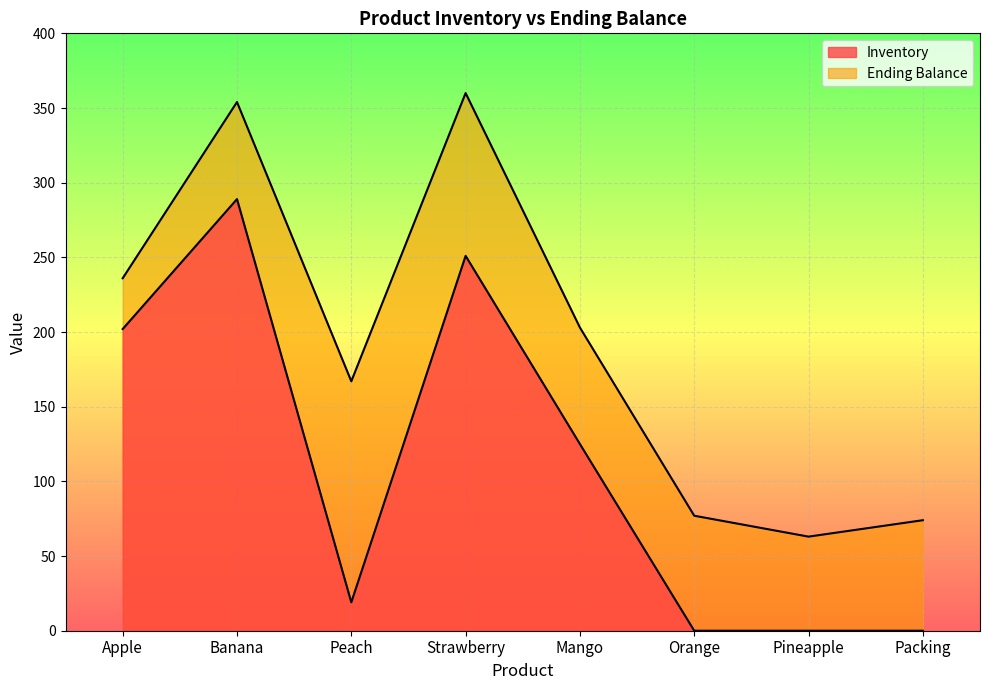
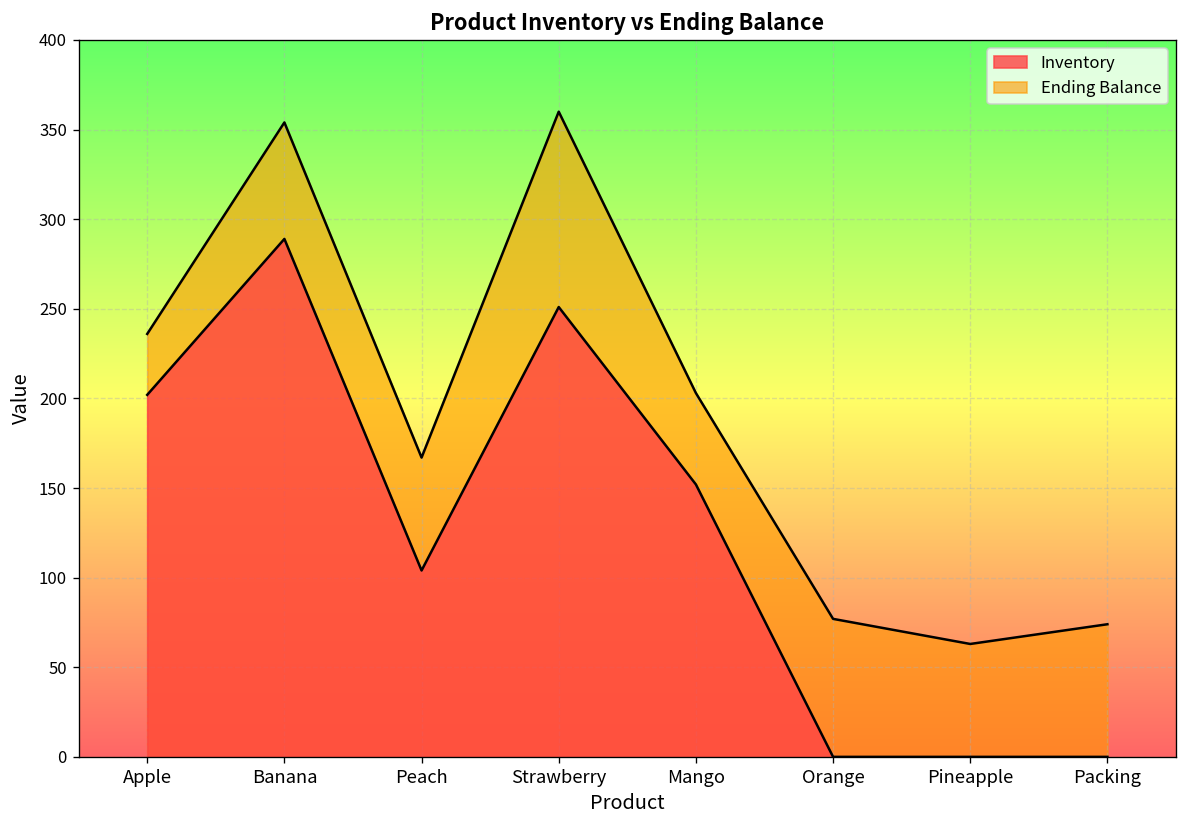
Inventory, Peach: 19 -> 104
Inventory, Mango: 125 -> 152
